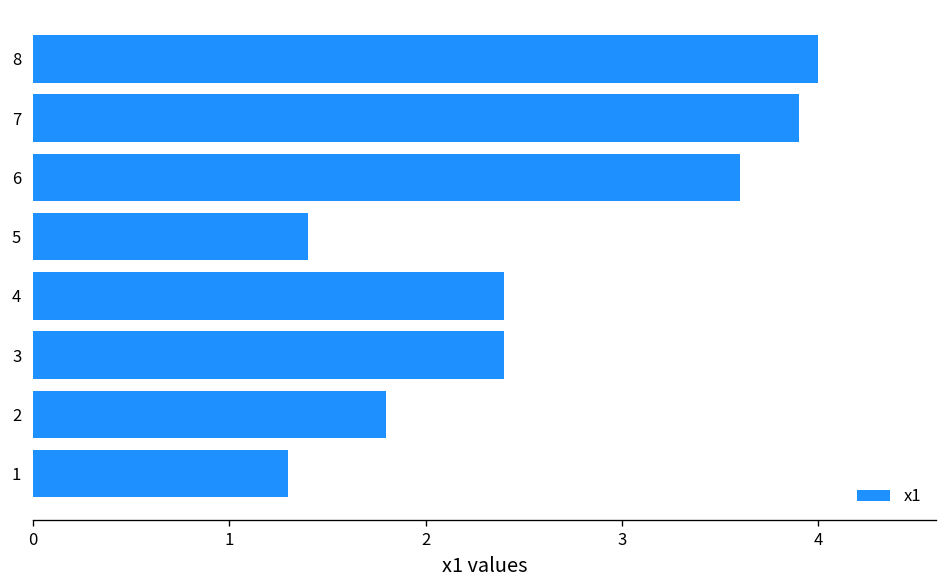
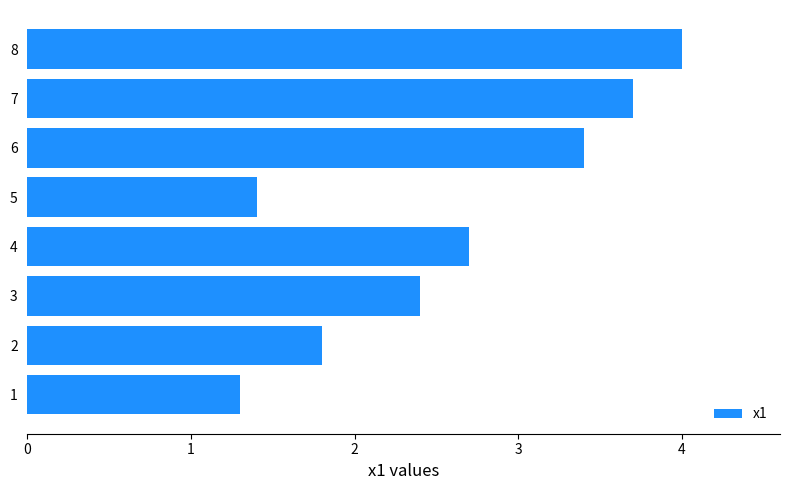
7: 3.9 -> 3.7
6: 3.6 -> 3.4
4: 2.4 -> 2.7
